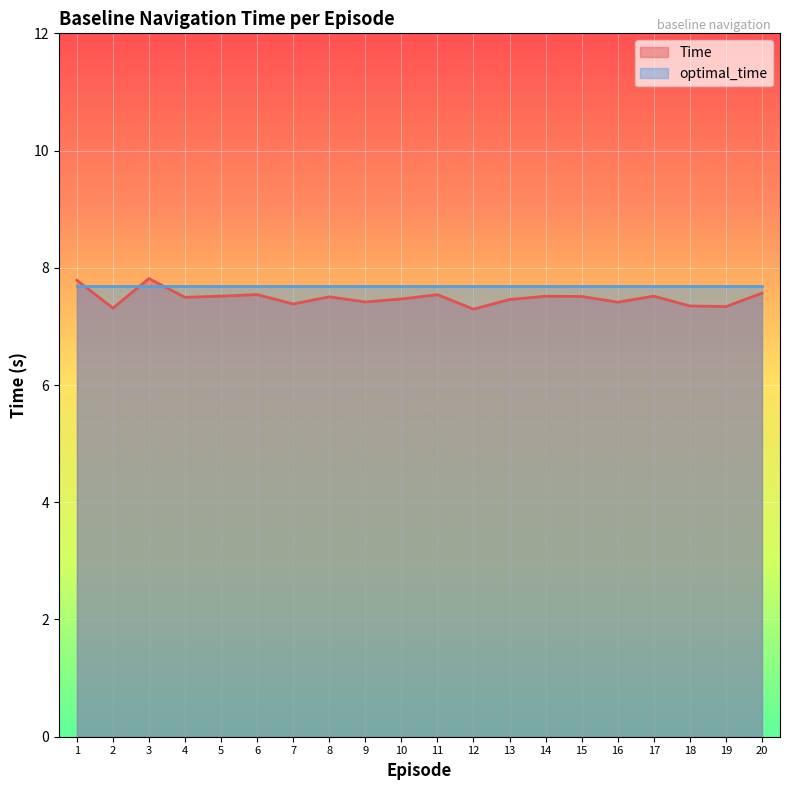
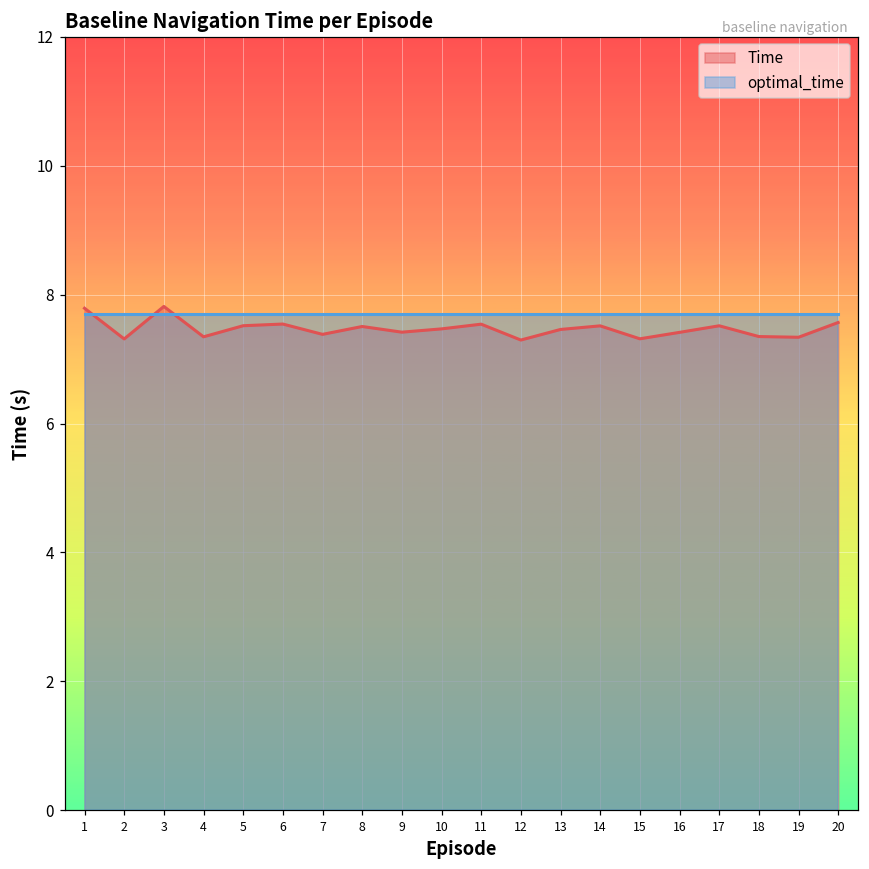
Time, 4: 7.5 -> 7.3
Time, 15: 7.5 -> 7.3
